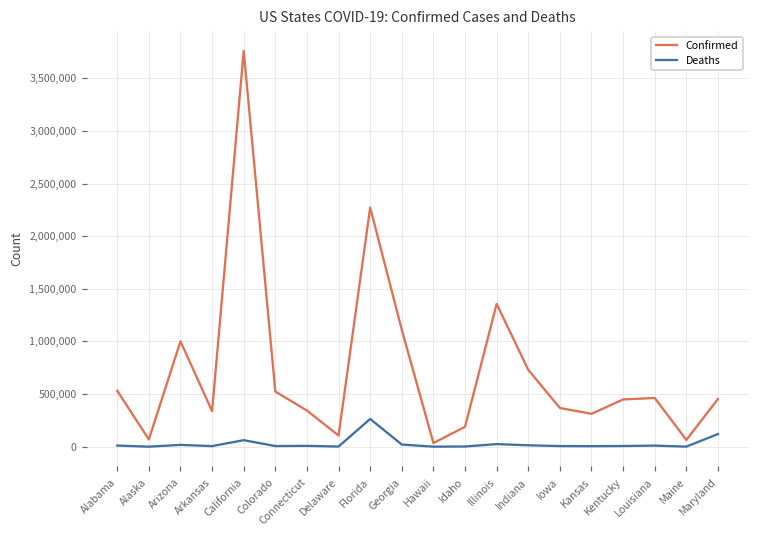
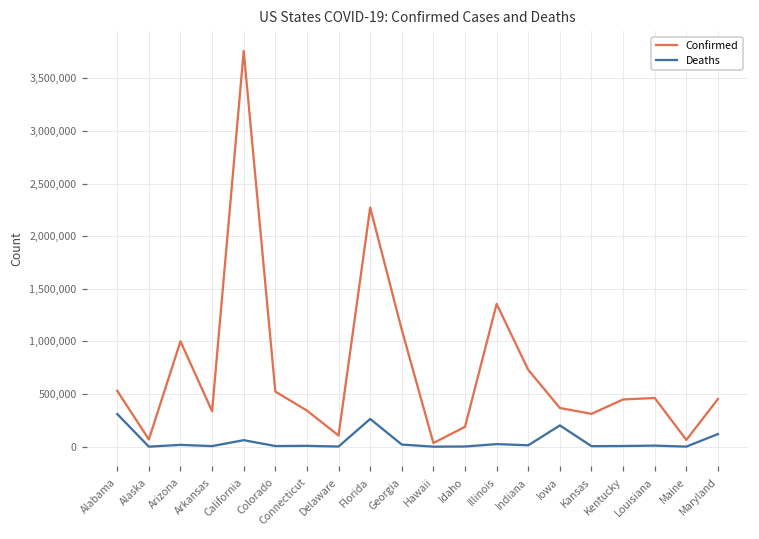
Deaths, Alabama: 0 -> 300,000
Deaths, Iowa: 0 -> 200,000
